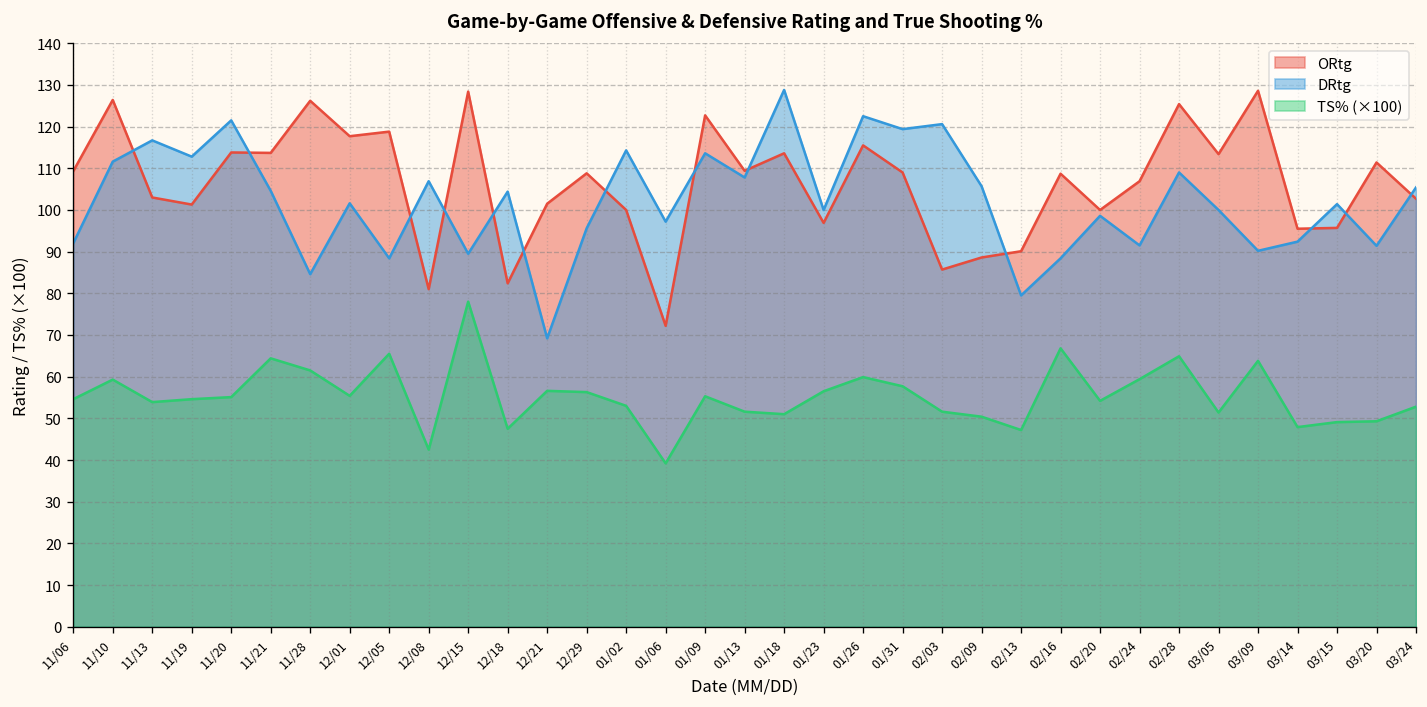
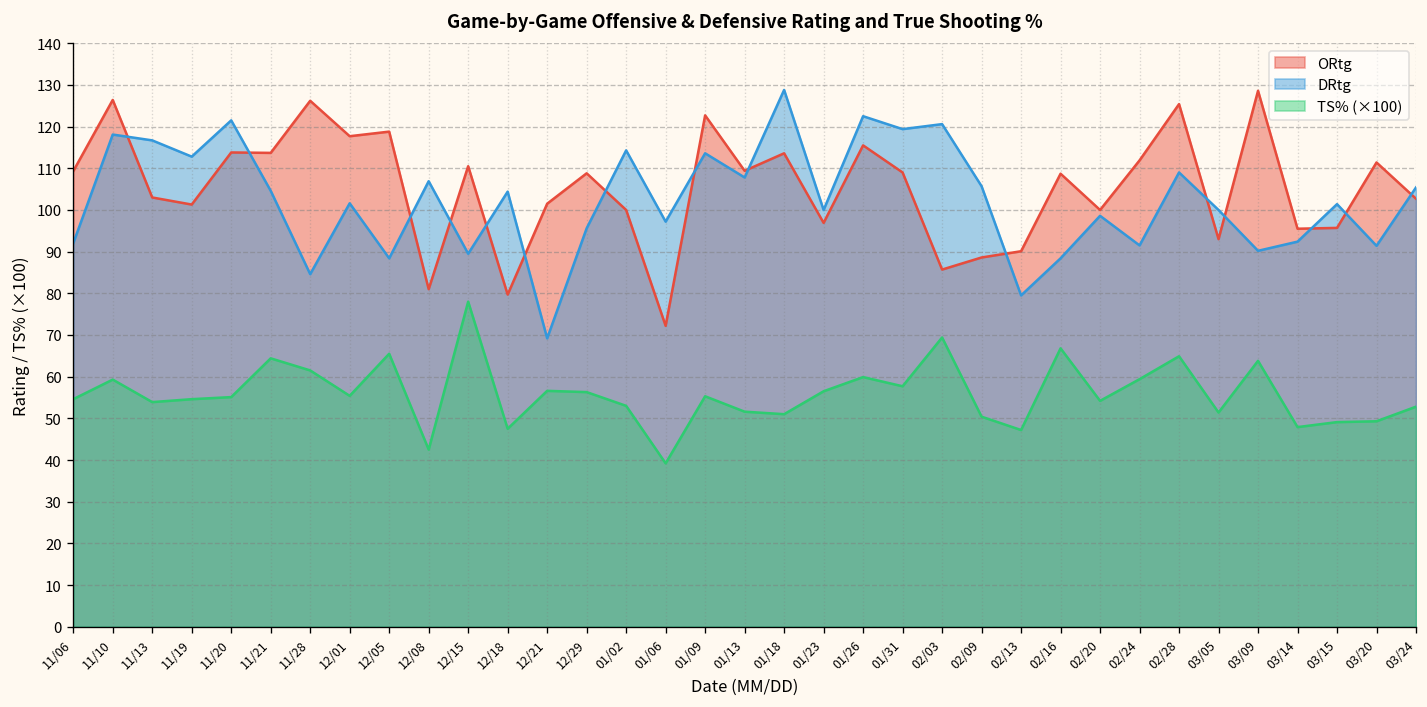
DRtg, 11/10: 112 -> 118
ORtg, 12/15: 128 -> 111
ORtg, 12/18: 82 -> 80
TS% (×100), 02/03: 52 -> 69
ORtg, 02/24: 107 -> 112
ORtg, 03/05: 113 -> 93
